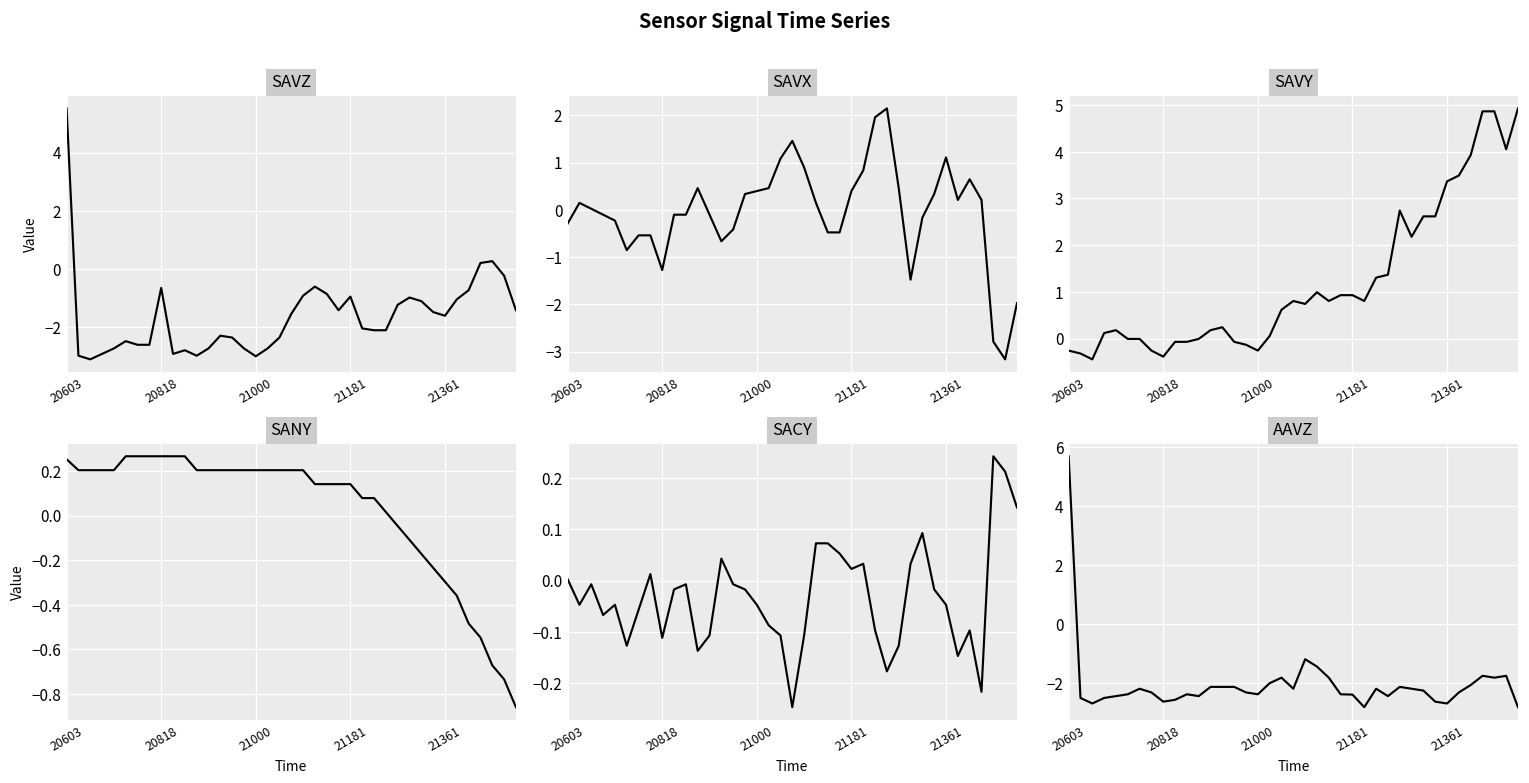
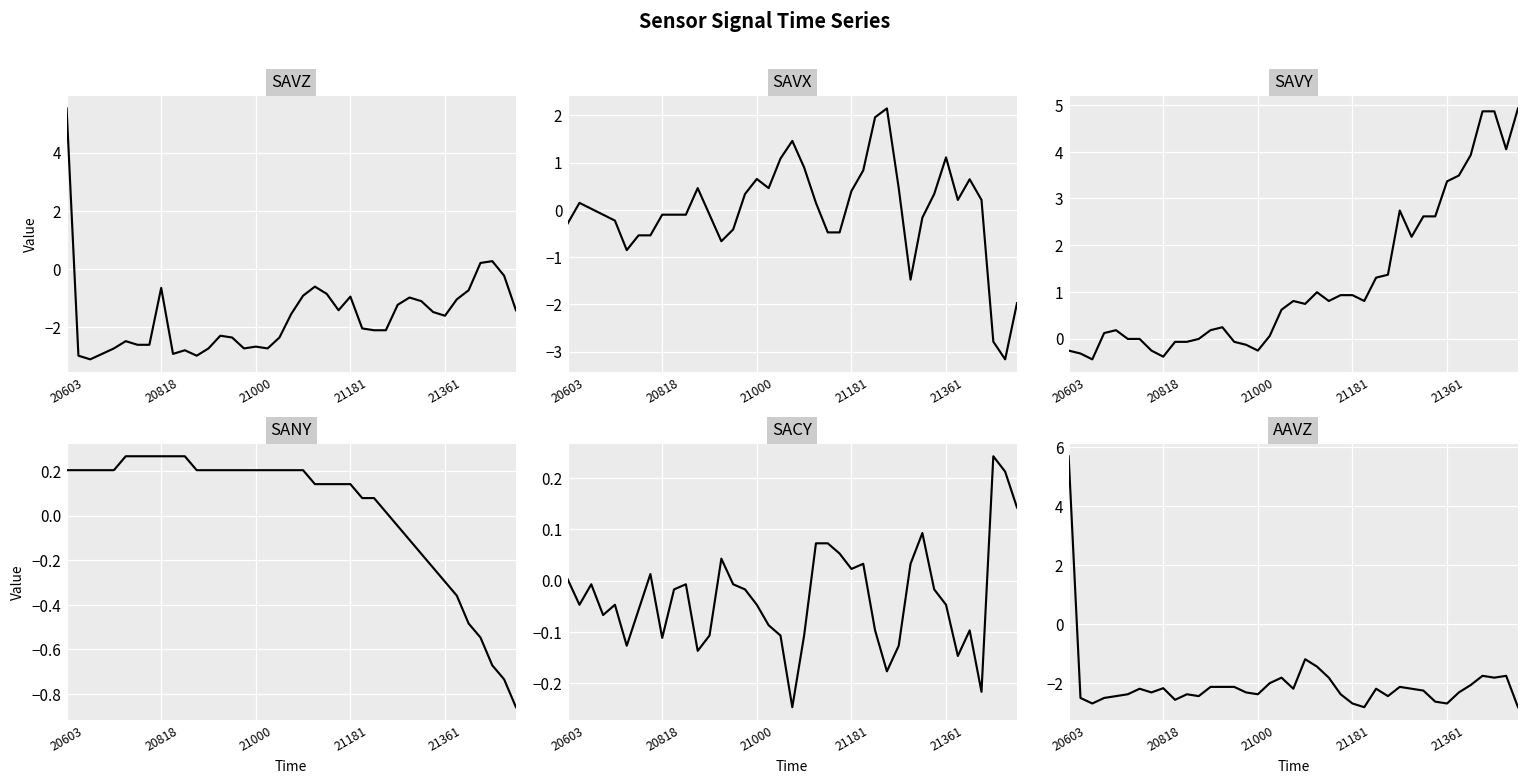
SAVZ, 21000: -3.0 -> -2.7
SAVX, 20818: -1.3 -> -0.1
SAVX, 21000: 0.4 -> 0.7
SANY, 20603: 0.25 -> 0.20
AAVZ, 20818: -2.6 -> -2.2
AAVZ, 21181: -2.4 -> -2.7
